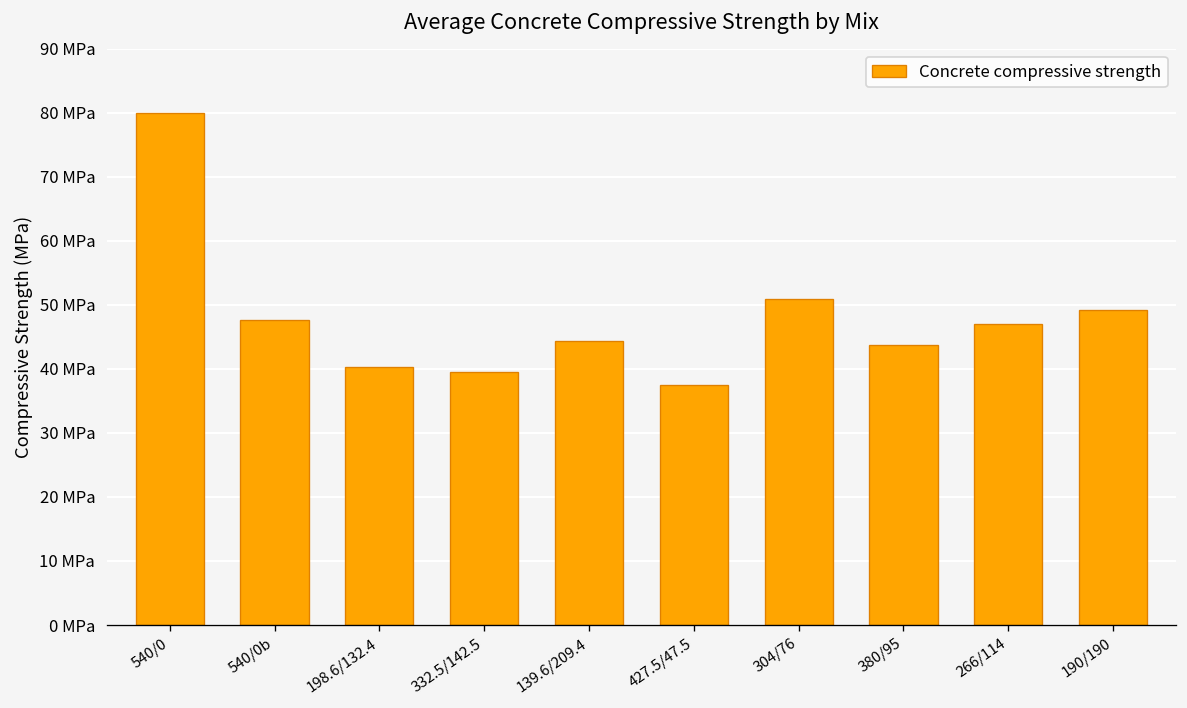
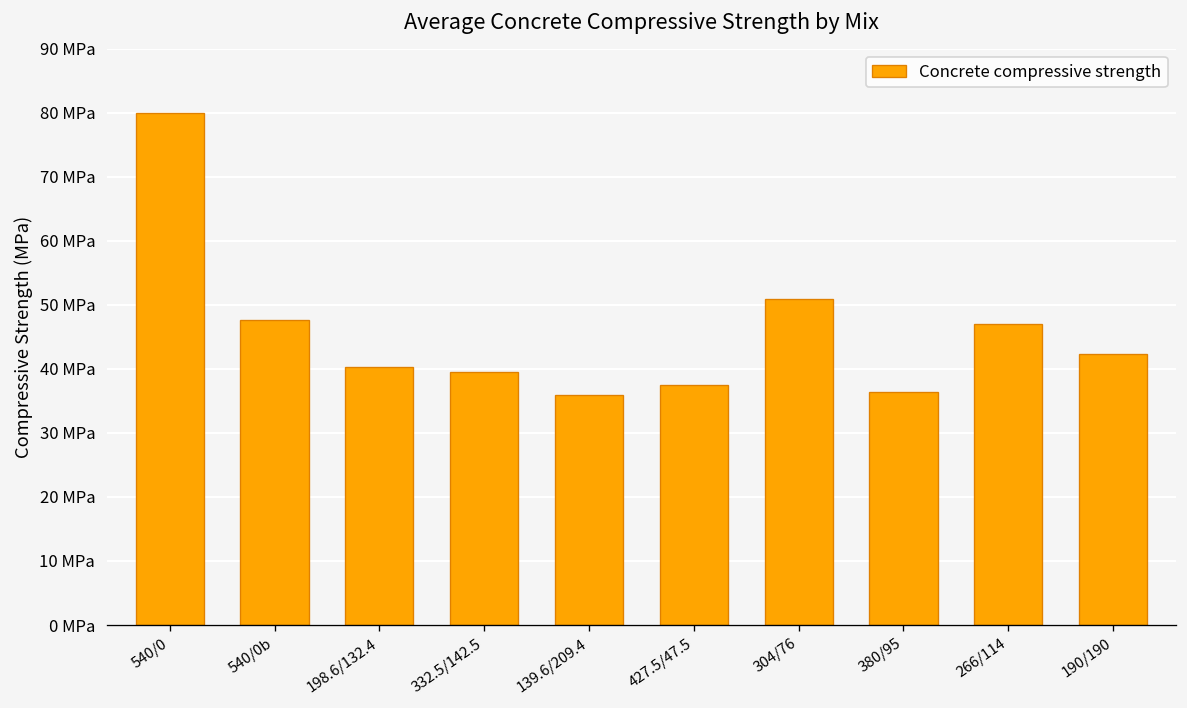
139.6/209.4: 44 MPa -> 36 MPa
380/95: 44 MPa -> 36 MPa
190/190: 49 MPa -> 42 MPa
